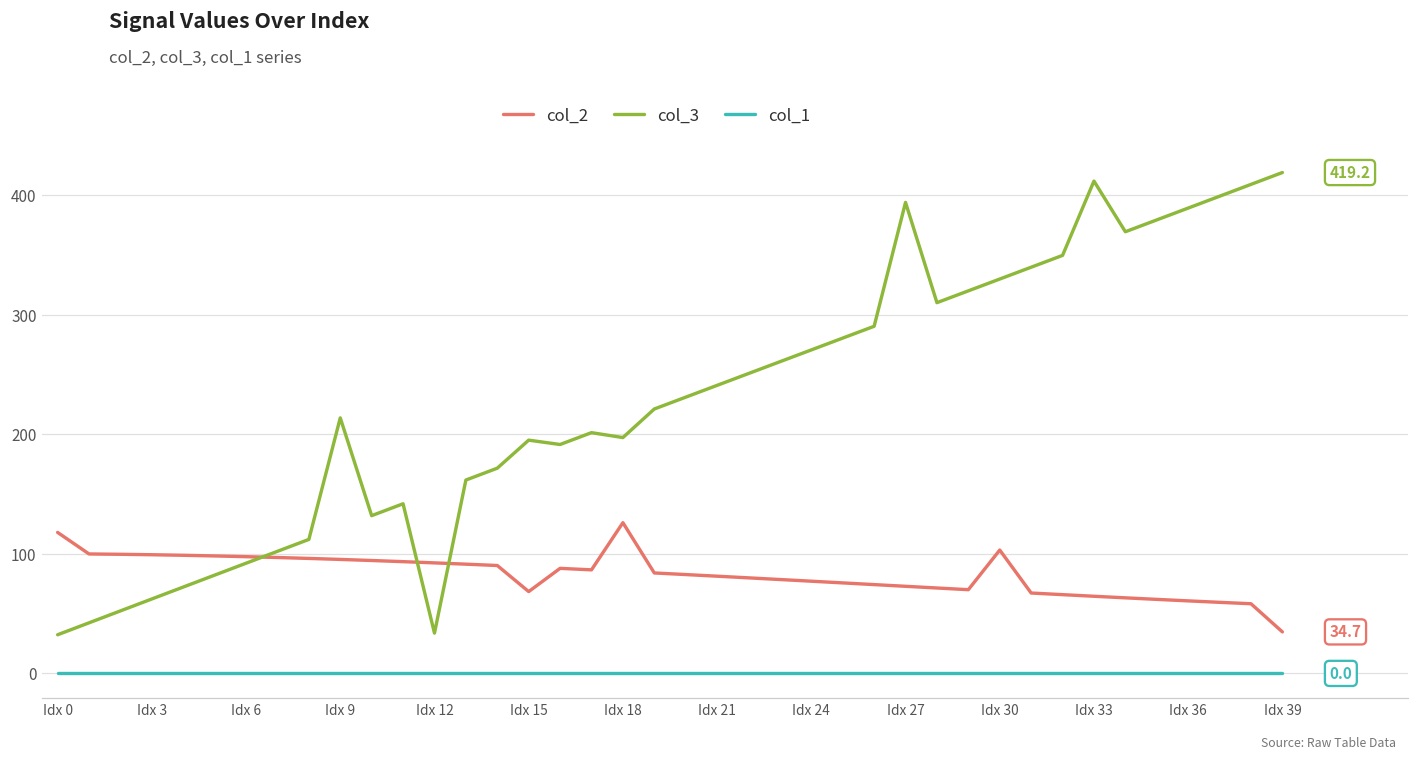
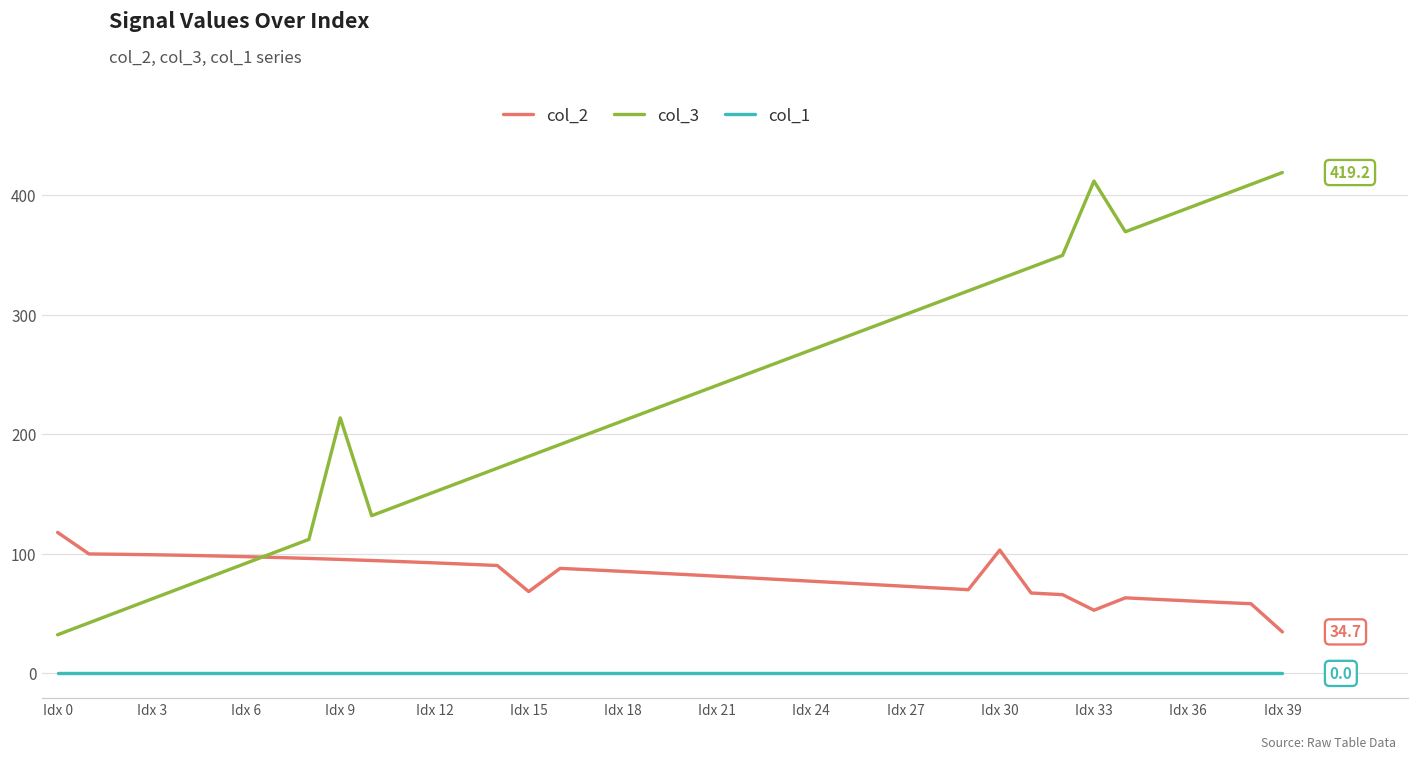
col_3, Idx 12: 34 -> 152
col_3, Idx 15: 195 -> 182
col_2, Idx 18: 126 -> 85
col_3, Idx 18: 197 -> 211
col_3, Idx 27: 394 -> 300
col_2, Idx 33: 65 -> 53
